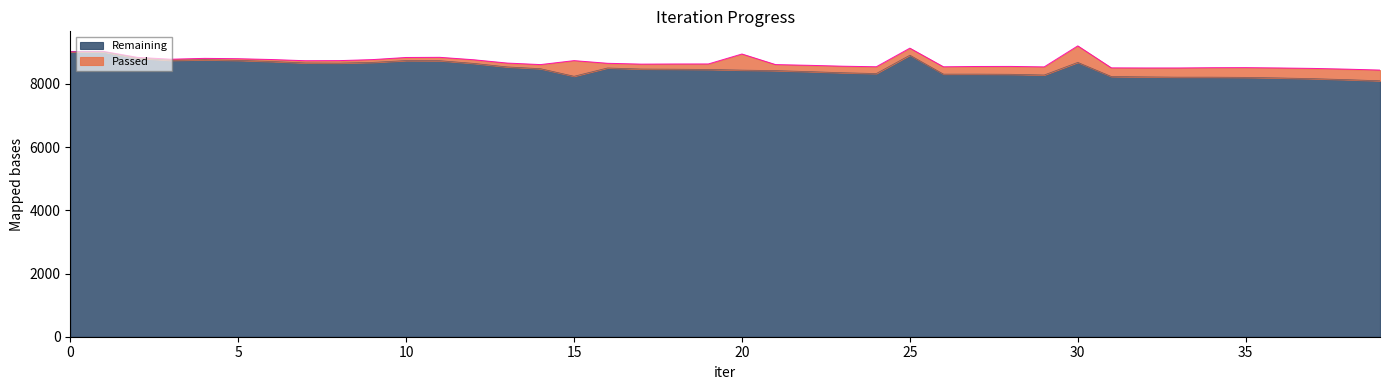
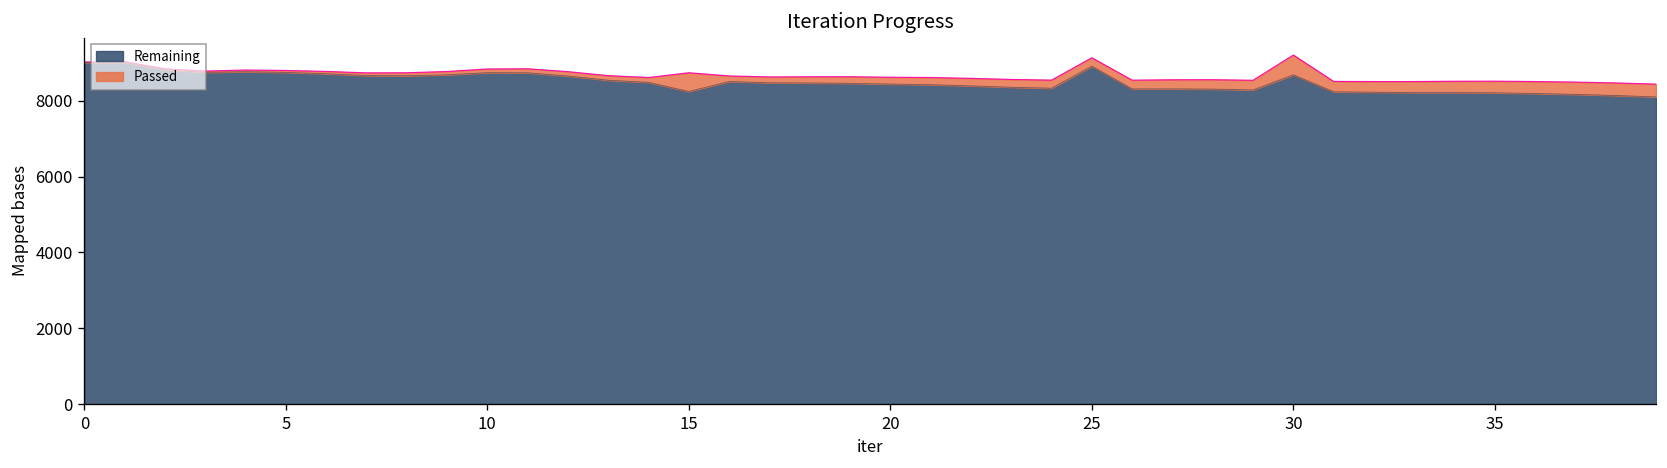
Passed, 20: 500 -> 200
